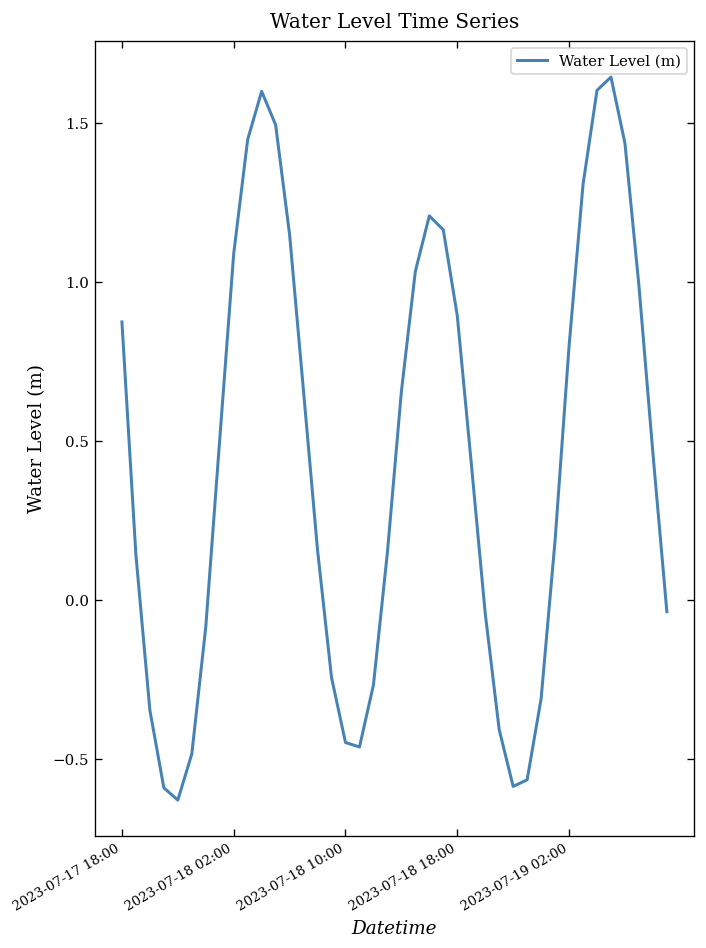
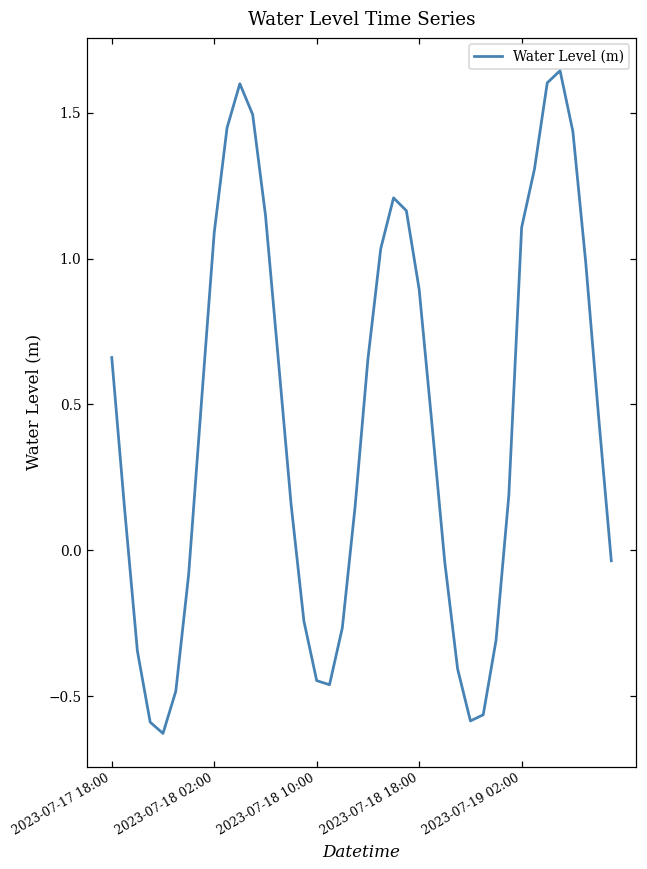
2023-07-17 18:00: 0.88 -> 0.66
2023-07-19 02:00: 0.80 -> 1.11
